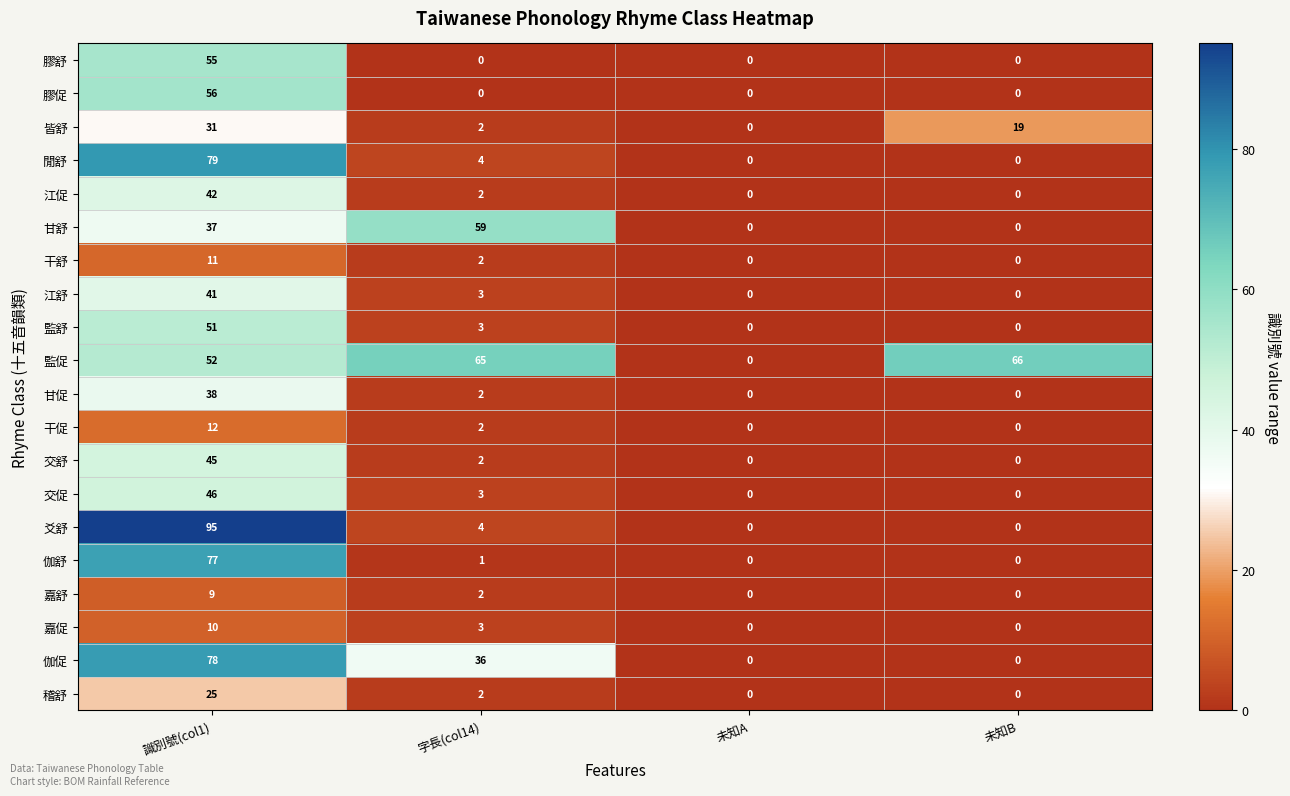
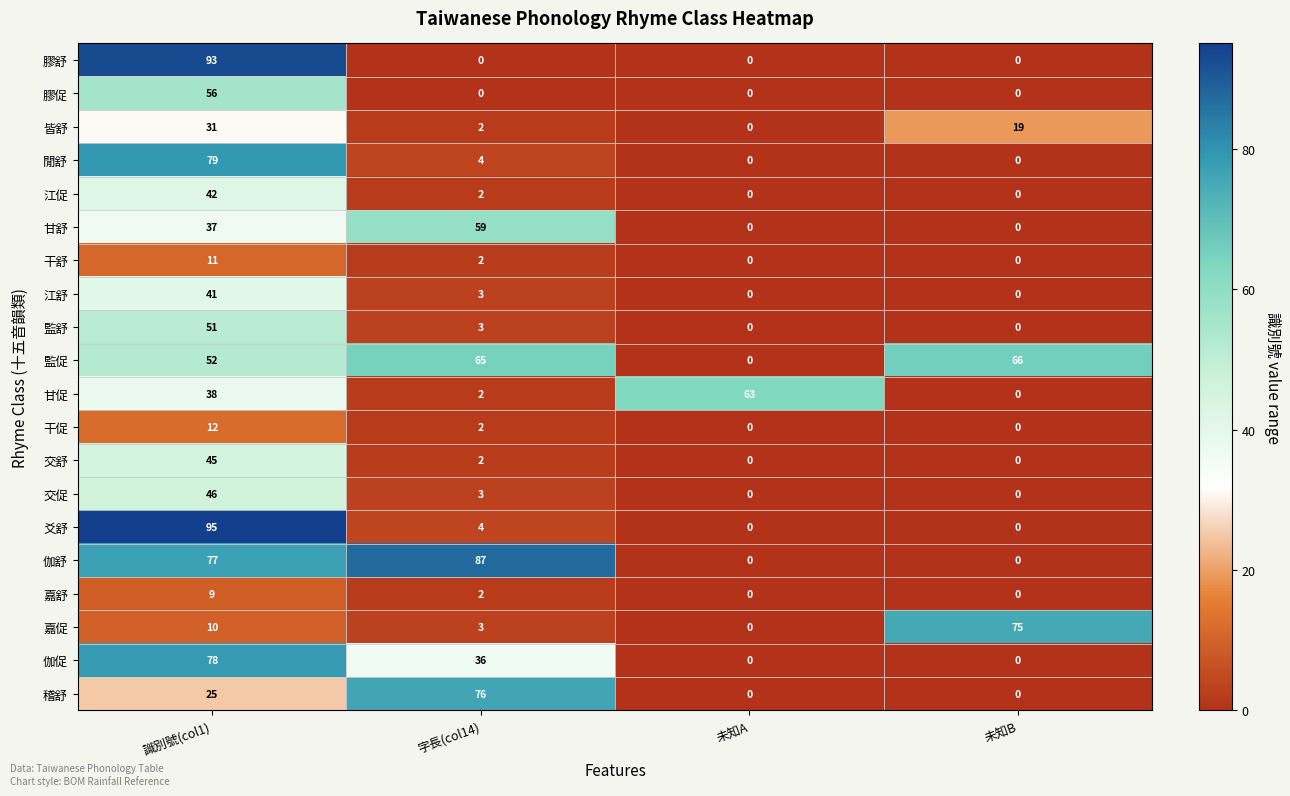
膠舒, 識別號(col1): 55 -> 93
甘促, 未知A: 0 -> 63
伽舒, 字長(col14): 1 -> 87
嘉促, 未知B: 0 -> 75
稽舒, 字長(col14): 2 -> 76
